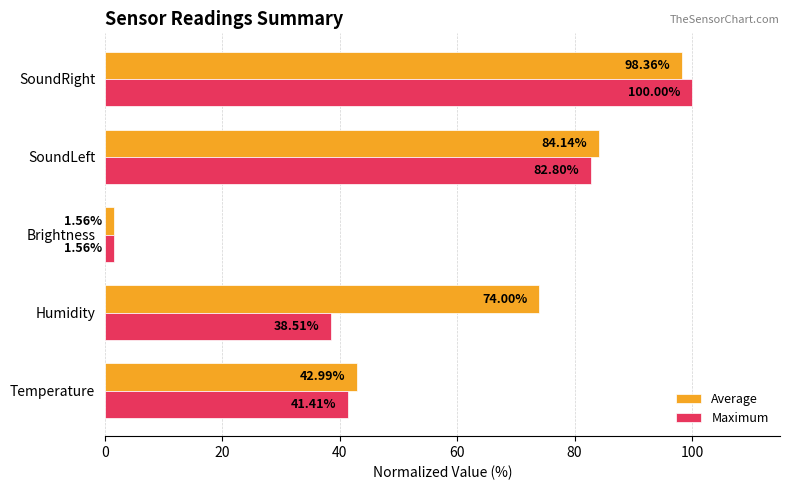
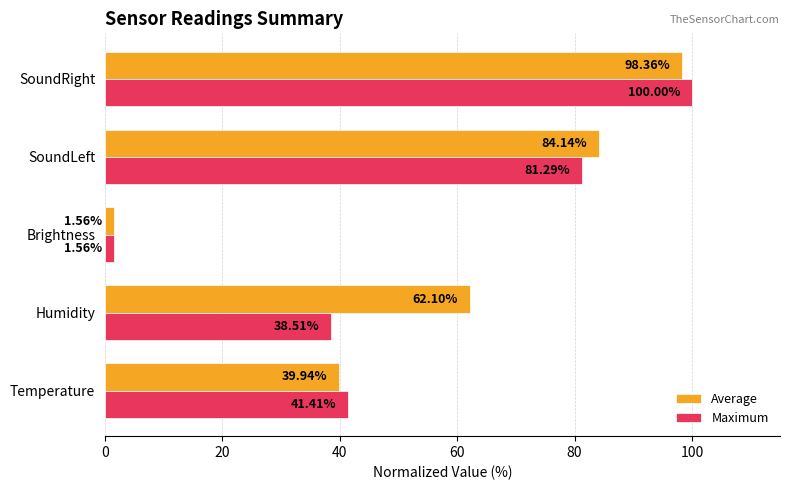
Maximum, SoundLeft: 82.80% -> 81.29%
Average, Humidity: 74.00% -> 62.10%
Average, Temperature: 42.99% -> 39.94%
